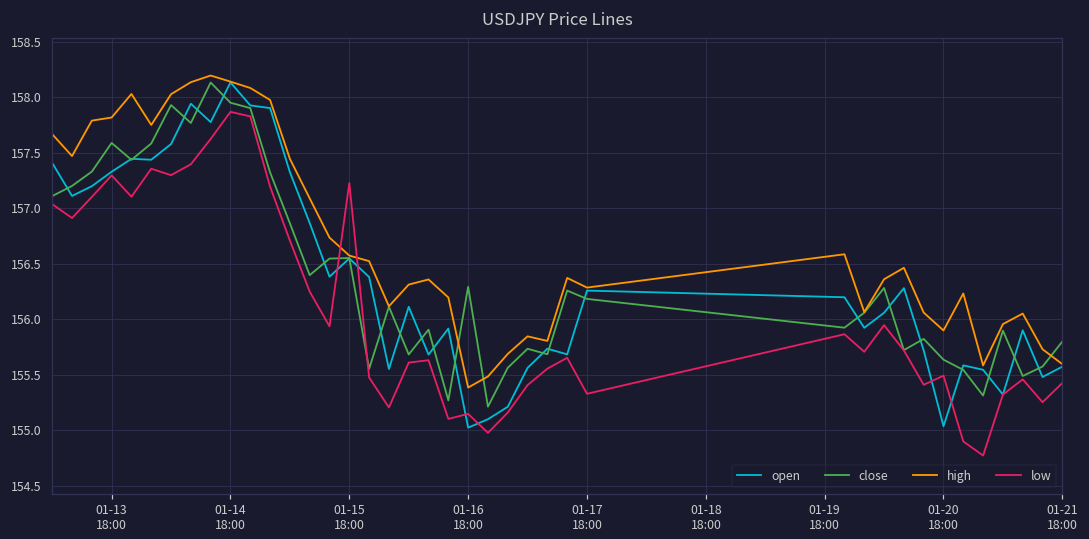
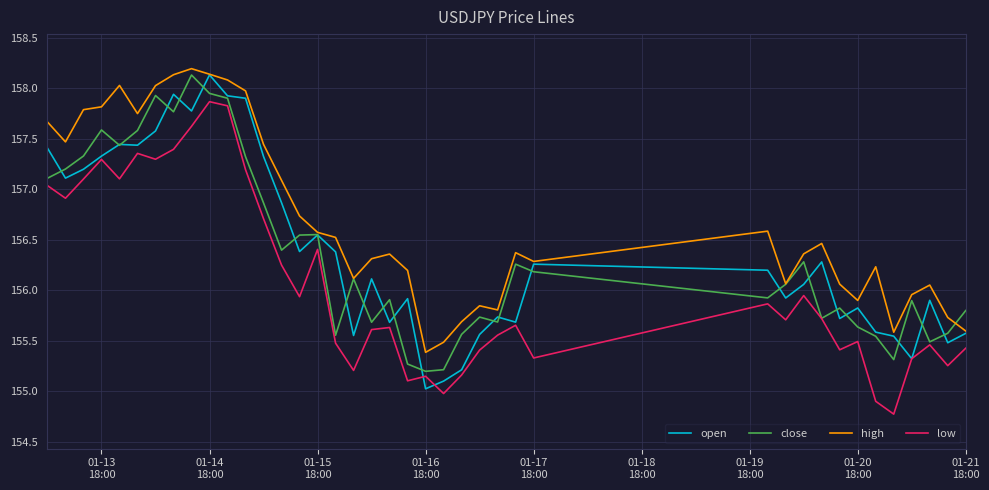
low, 01-15 18:00: 157.23 -> 156.41
close, 01-16 18:00: 156.29 -> 155.20
open, 01-20 18:00: 155.04 -> 155.83
